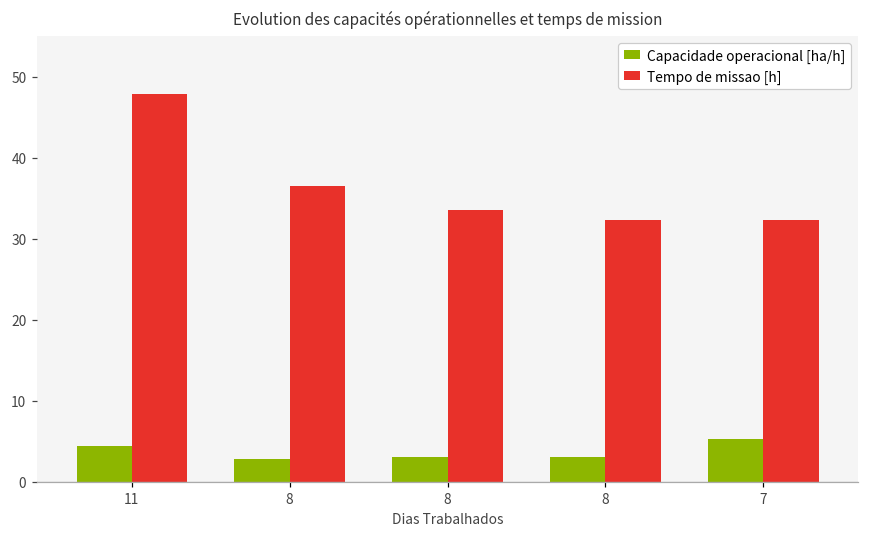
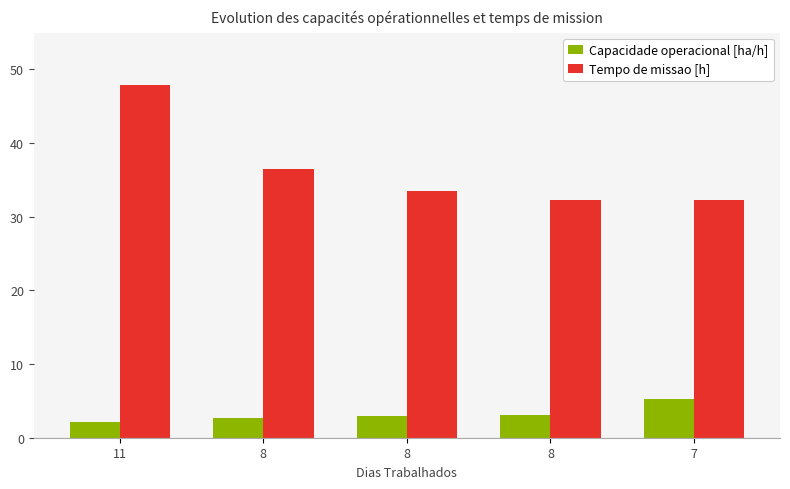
Capacidade operacional [ha/h], 11: 4 -> 2
